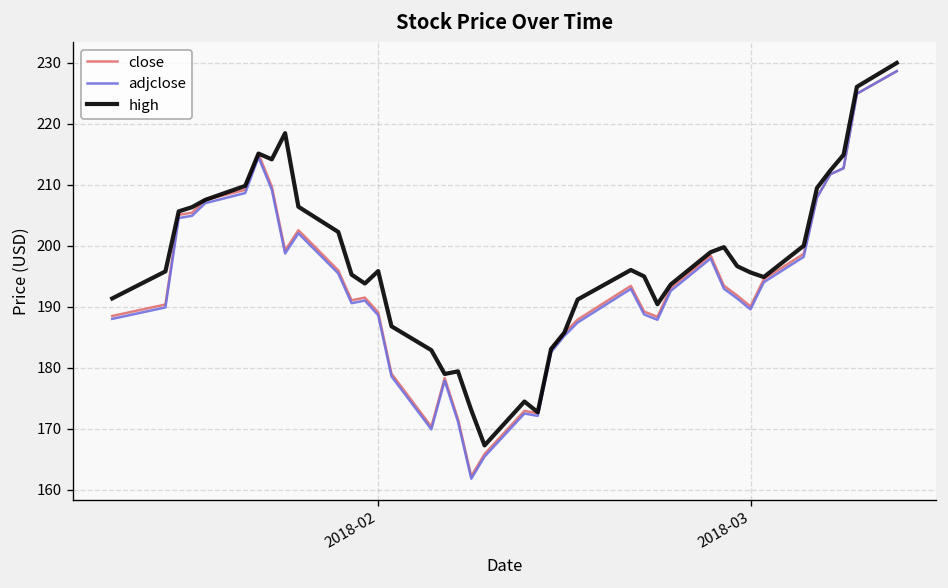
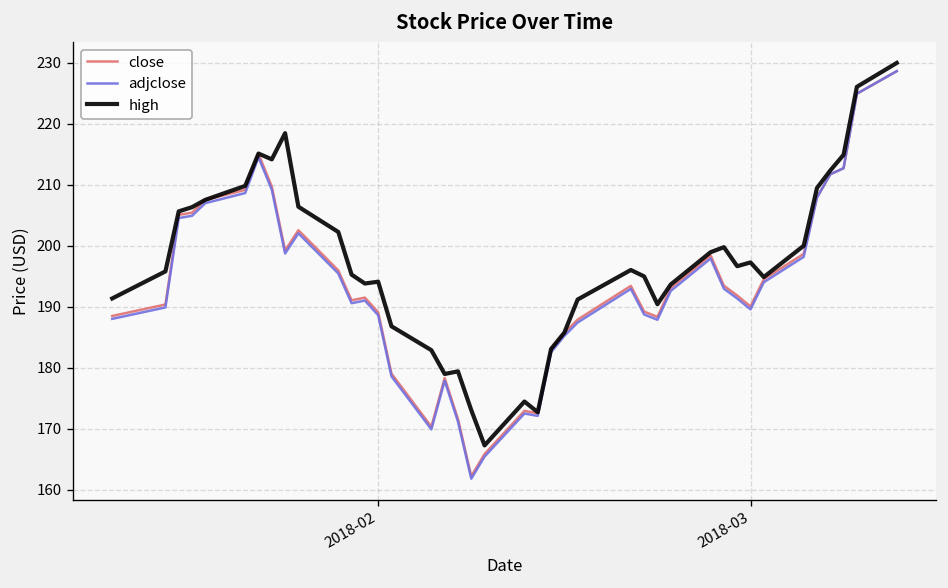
high, 2018-02: 196 -> 194
high, 2018-03: 196 -> 197
